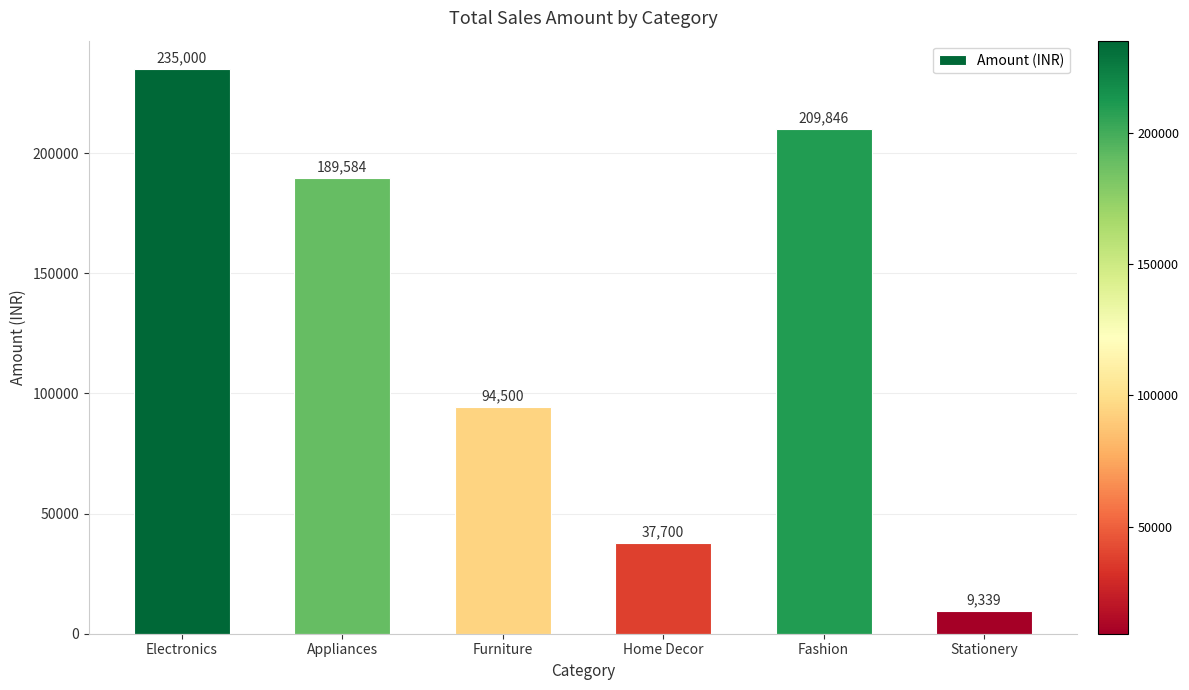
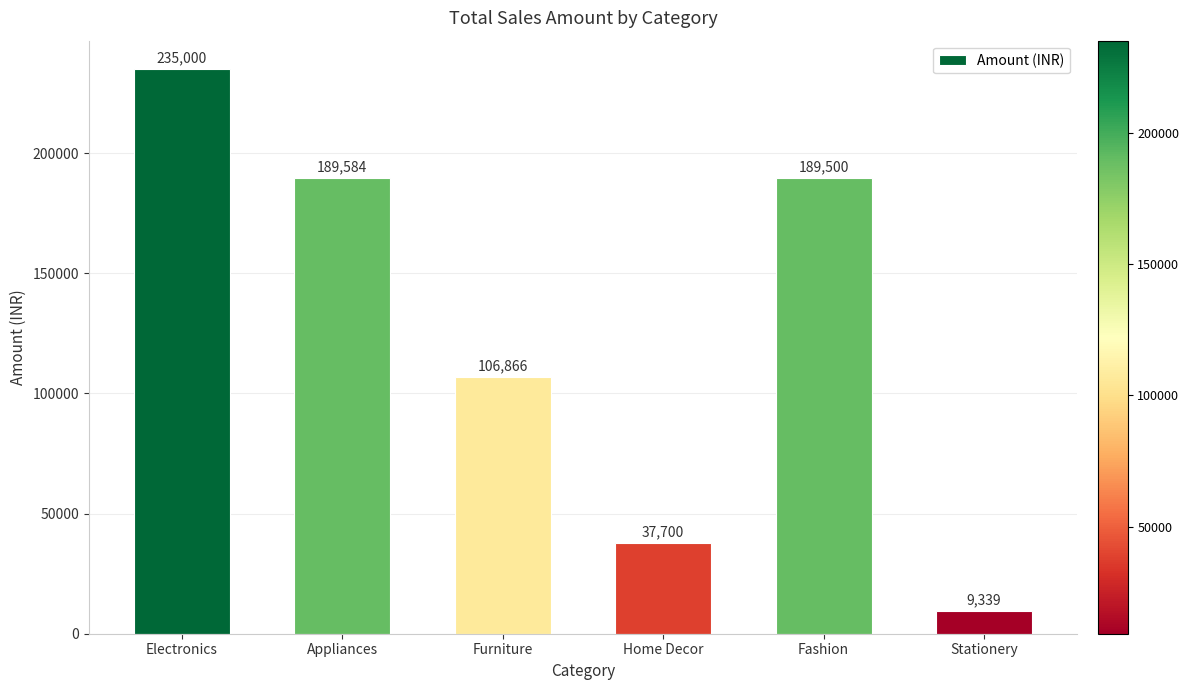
Furniture: 94,500 -> 106,866
Fashion: 209,846 -> 189,500
